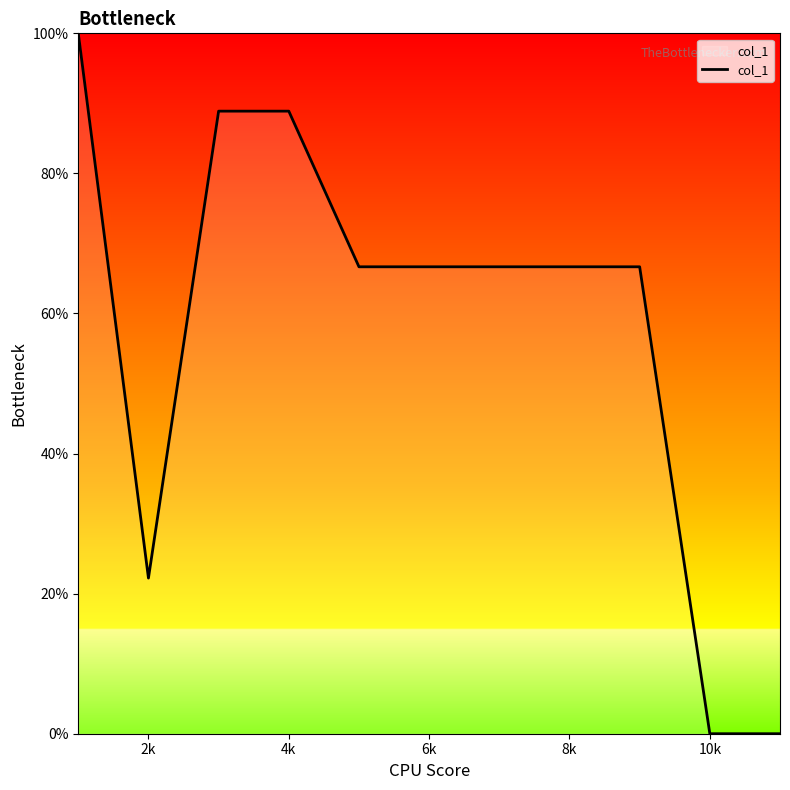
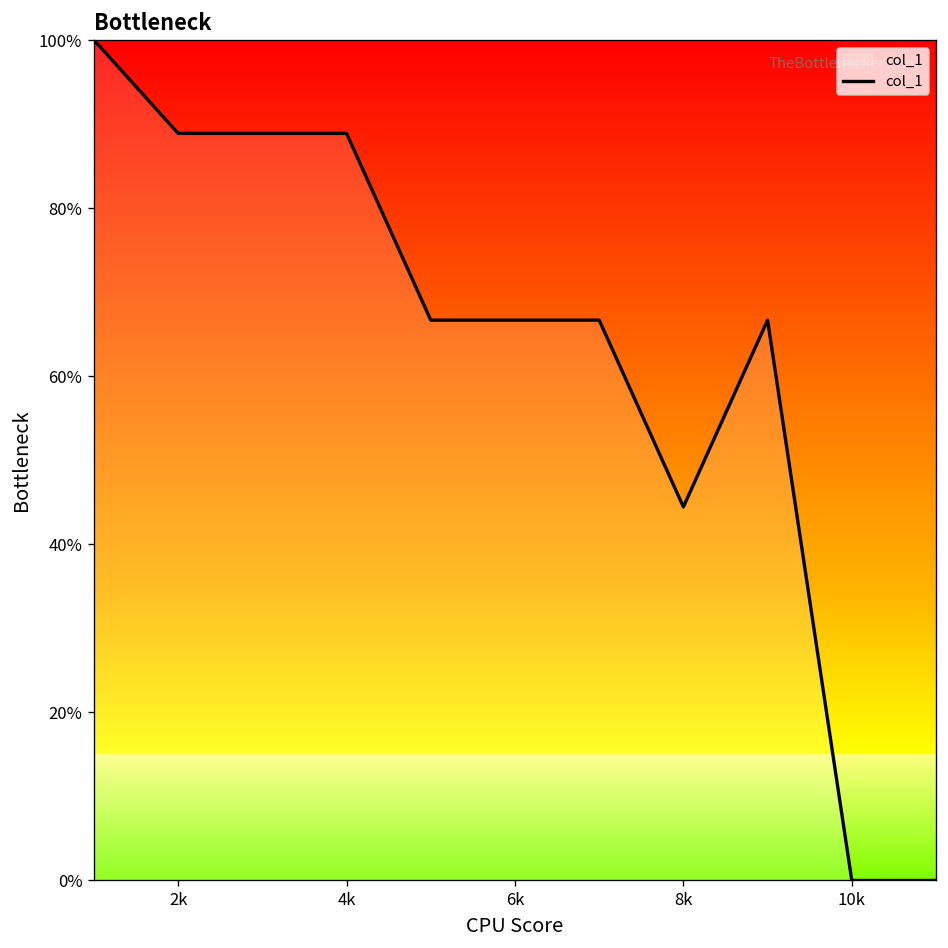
2k: 22% -> 89%
8k: 67% -> 44%
